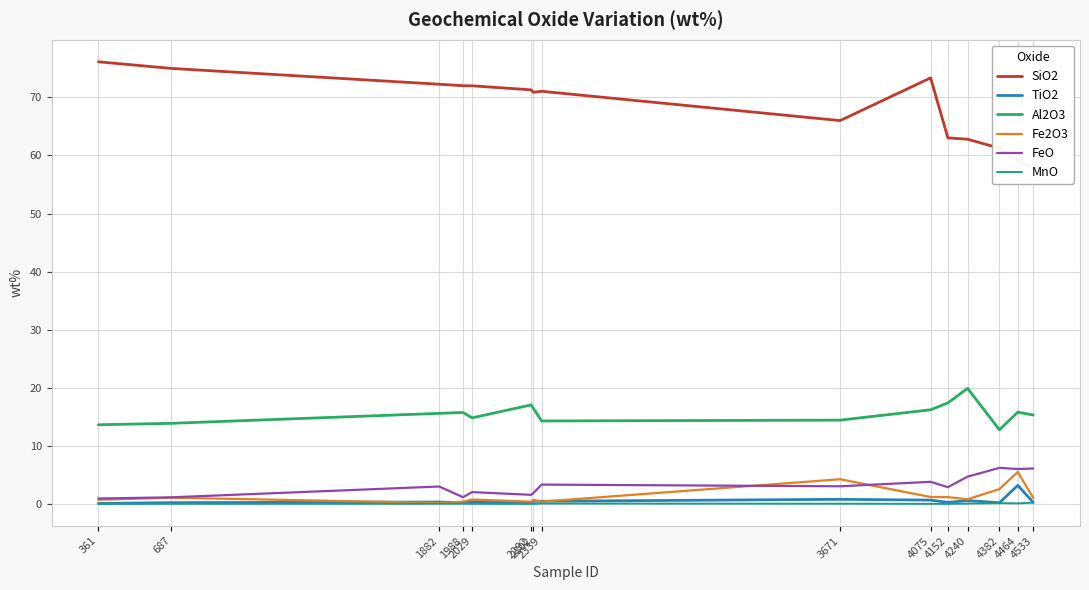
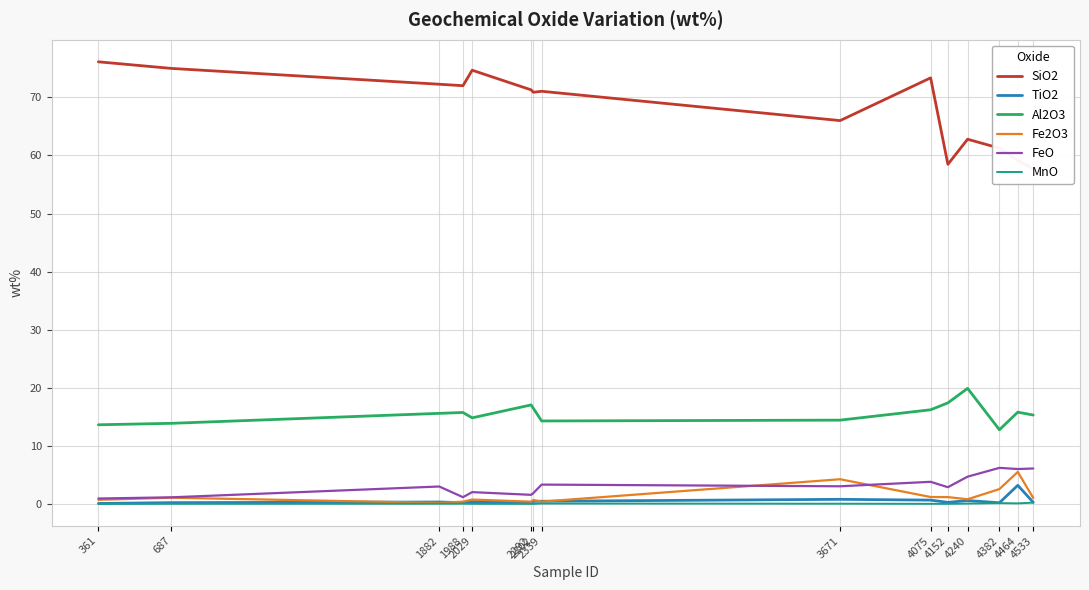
SiO2, 2029: 72 -> 75
SiO2, 4152: 63 -> 58
